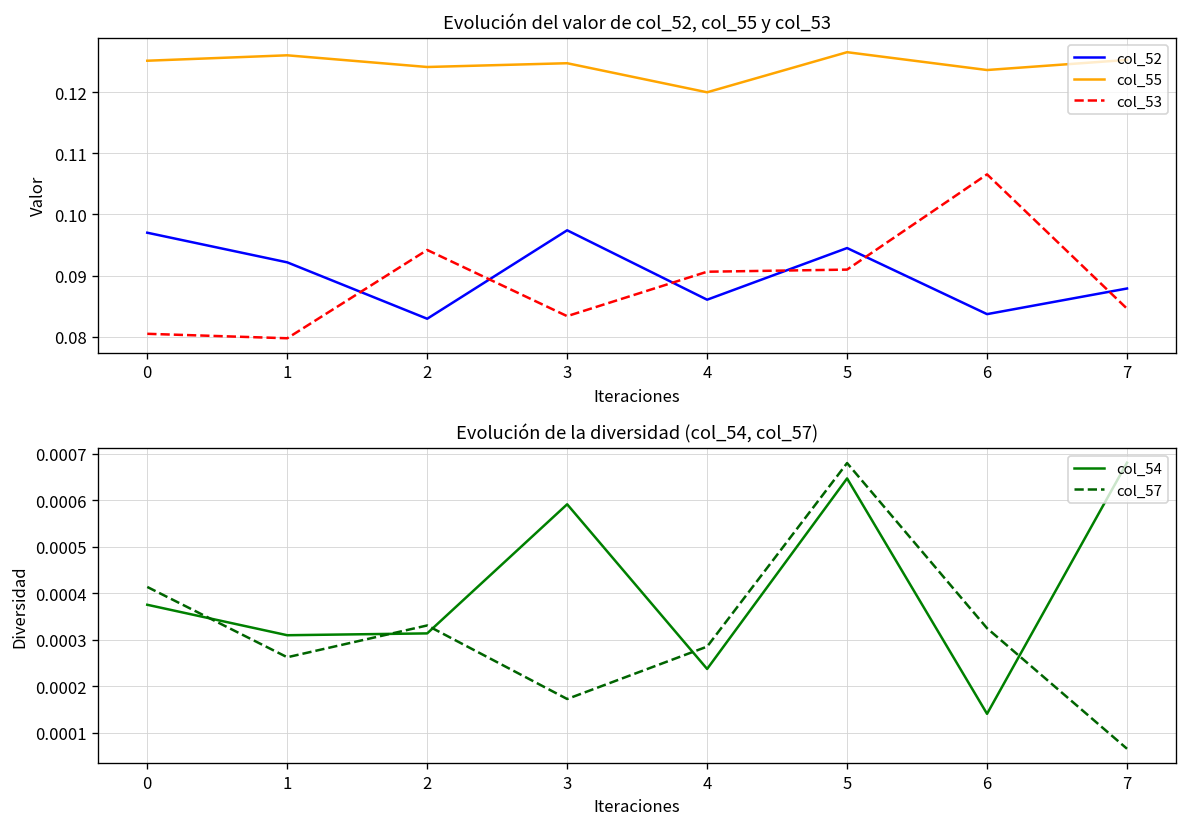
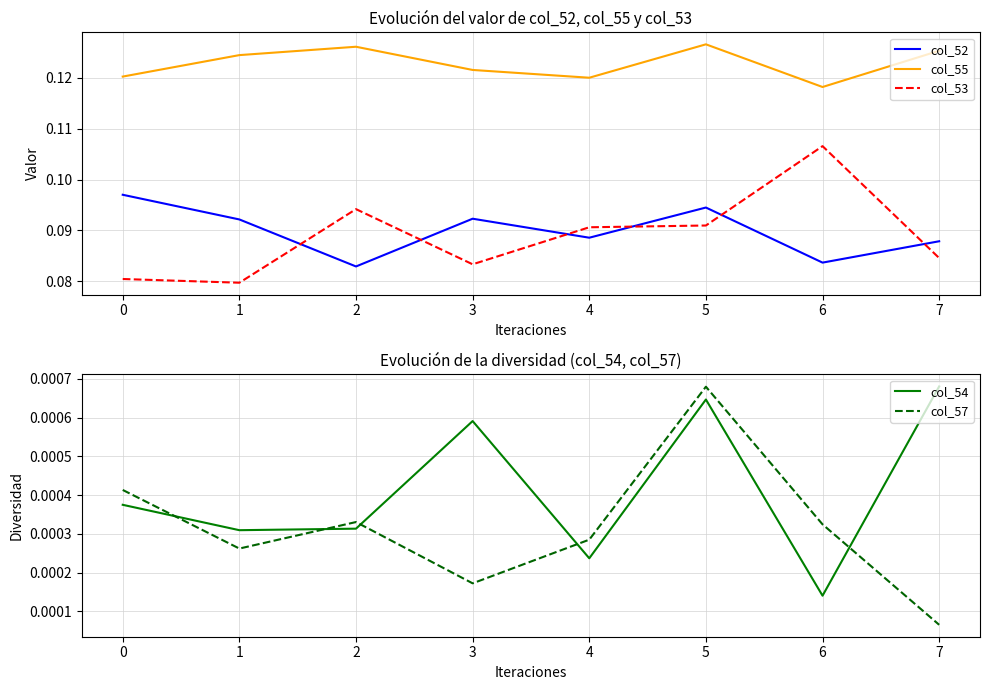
Evolución del valor de col_52, col_55 y col_53, col_55, 0: 0.125 -> 0.120
Evolución del valor de col_52, col_55 y col_53, col_55, 1: 0.126 -> 0.124
Evolución del valor de col_52, col_55 y col_53, col_55, 2: 0.124 -> 0.126
Evolución del valor de col_52, col_55 y col_53, col_52, 3: 0.097 -> 0.092
Evolución del valor de col_52, col_55 y col_53, col_55, 3: 0.125 -> 0.121
Evolución del valor de col_52, col_55 y col_53, col_52, 4: 0.086 -> 0.089
Evolución del valor de col_52, col_55 y col_53, col_55, 6: 0.124 -> 0.118
